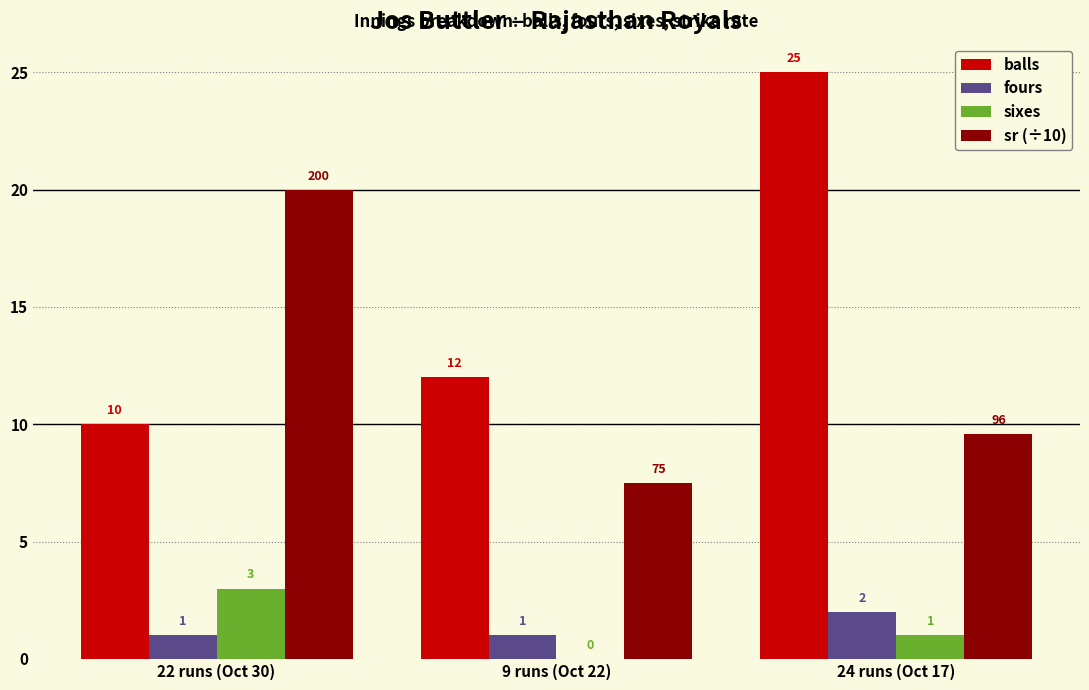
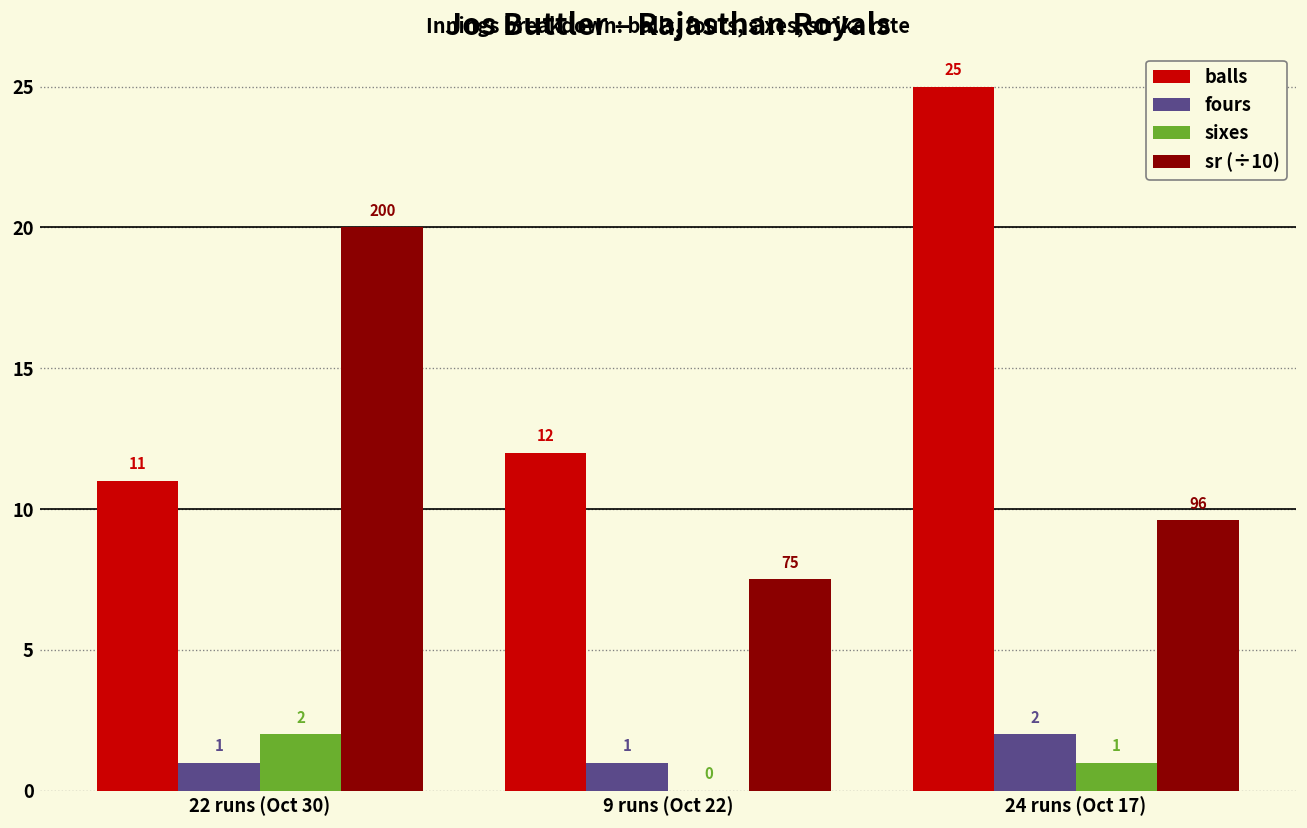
balls, 22 runs (Oct 30): 10 -> 11
sixes, 22 runs (Oct 30): 3 -> 2
